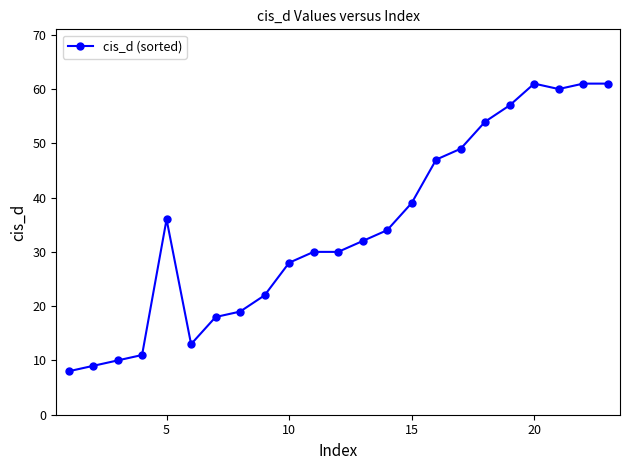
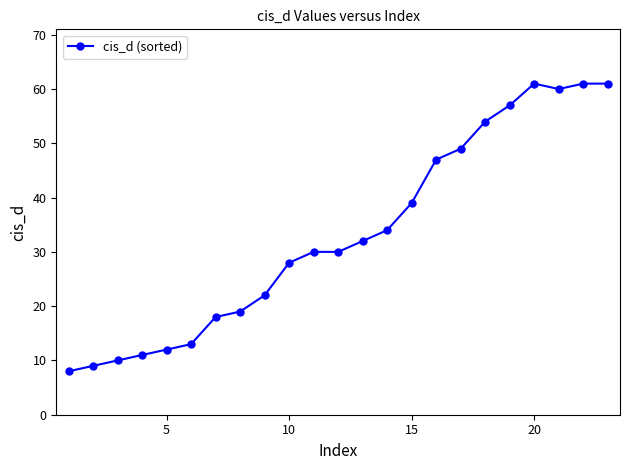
5: 36 -> 12
